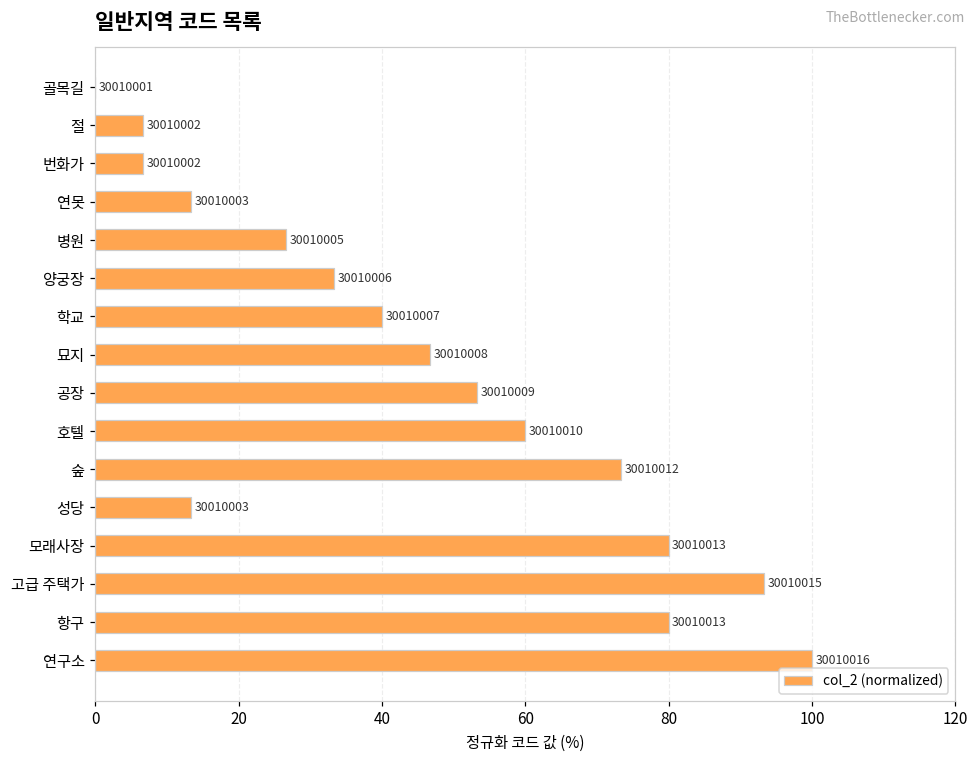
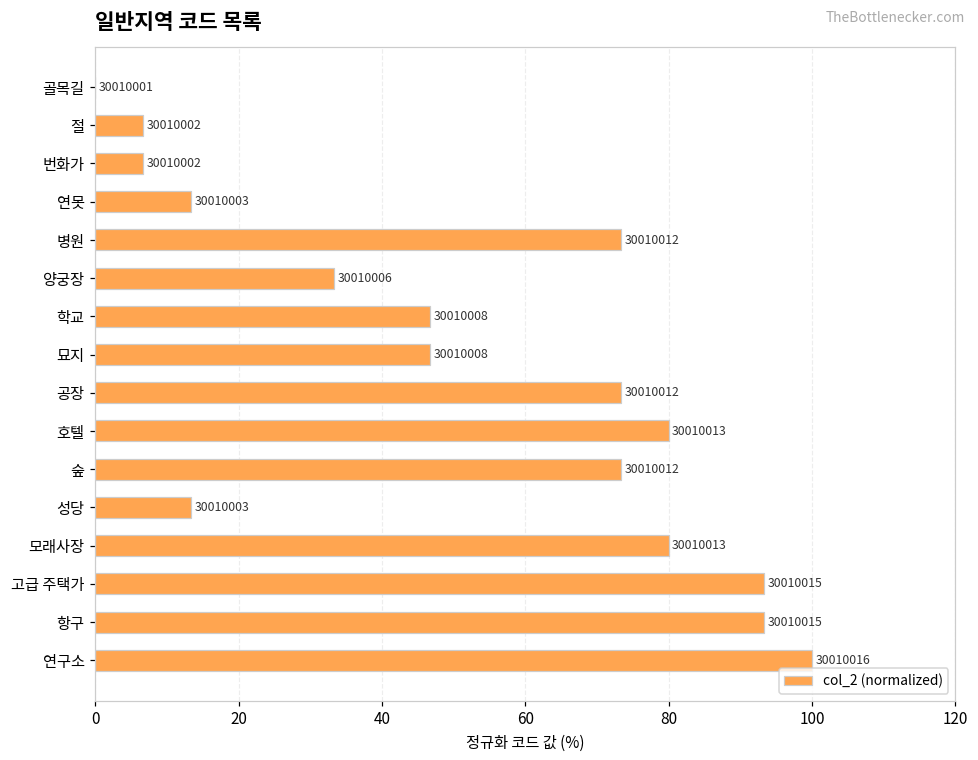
병원: 30010005 -> 30010012
학교: 30010007 -> 30010008
공장: 30010009 -> 30010012
호텔: 30010010 -> 30010013
항구: 30010013 -> 30010015
